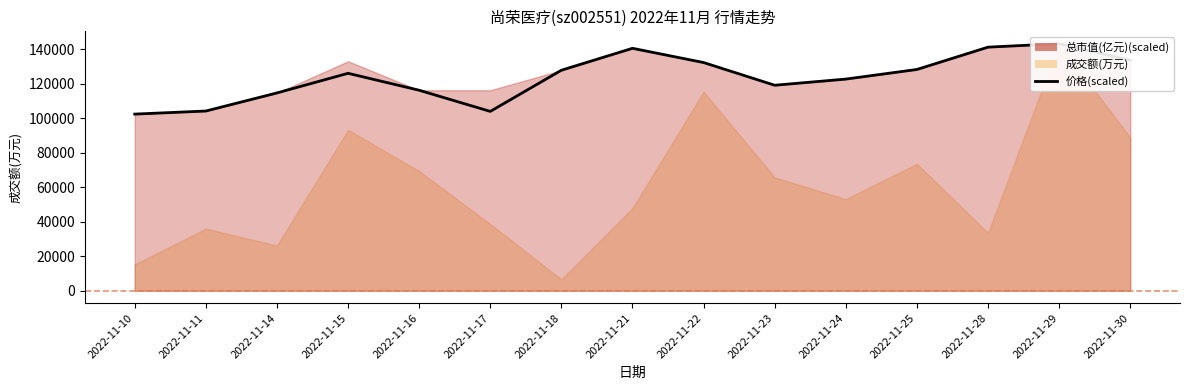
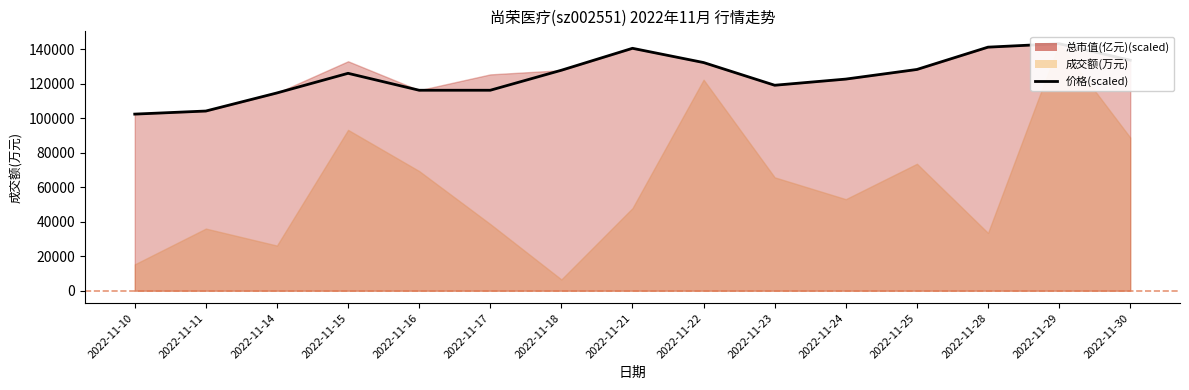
价格(scaled), 2022-11-17: 104000 -> 116000
总市值(亿元)(scaled), 2022-11-17: 116000 -> 125000
成交额(万元), 2022-11-22: 115000 -> 122000
